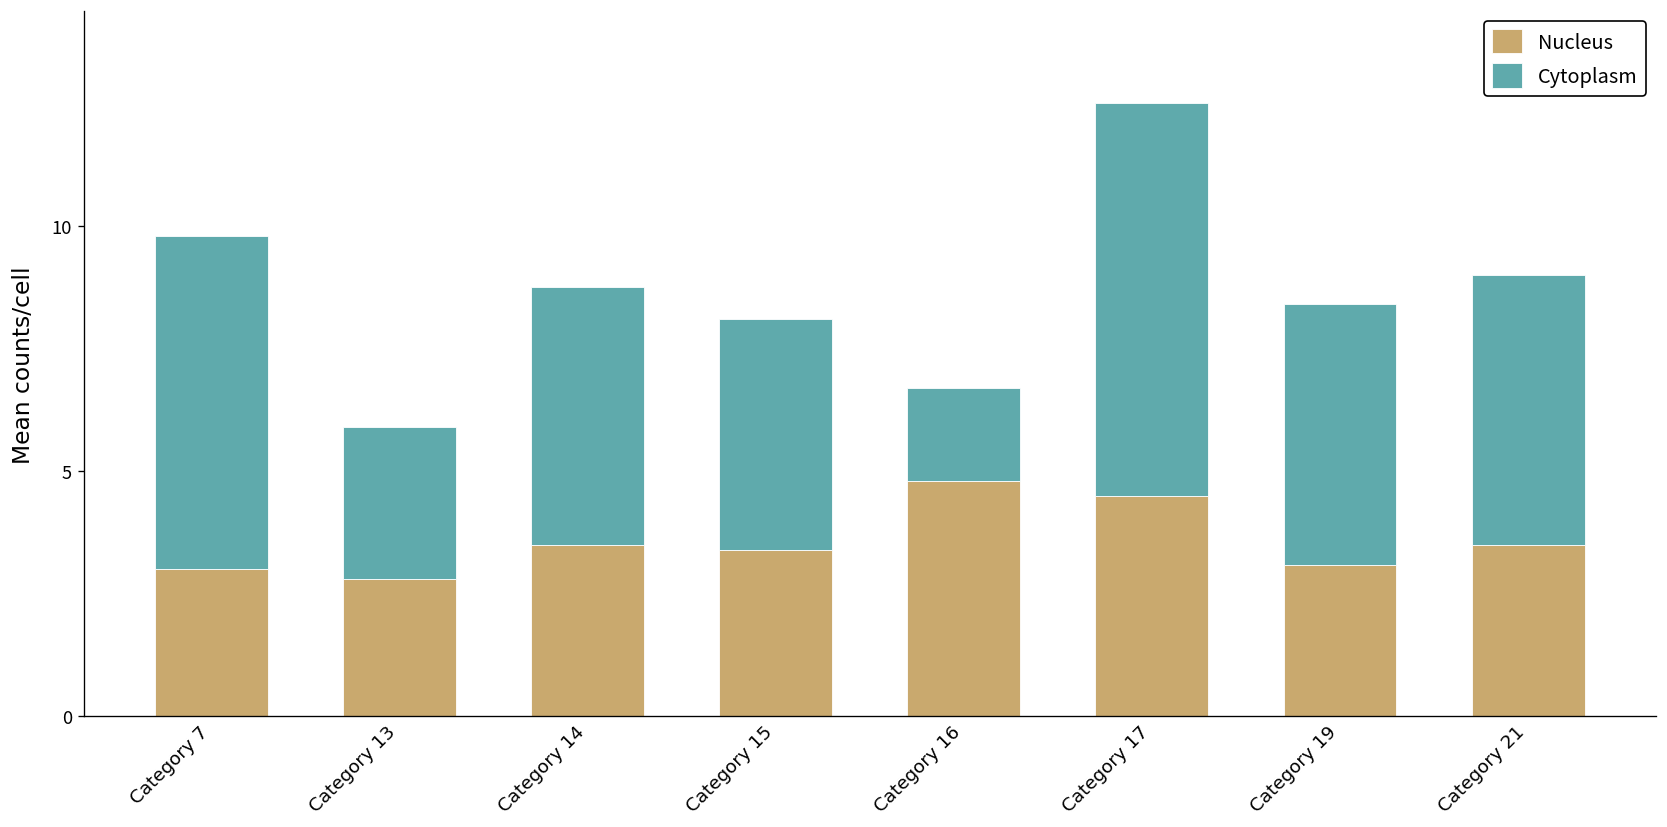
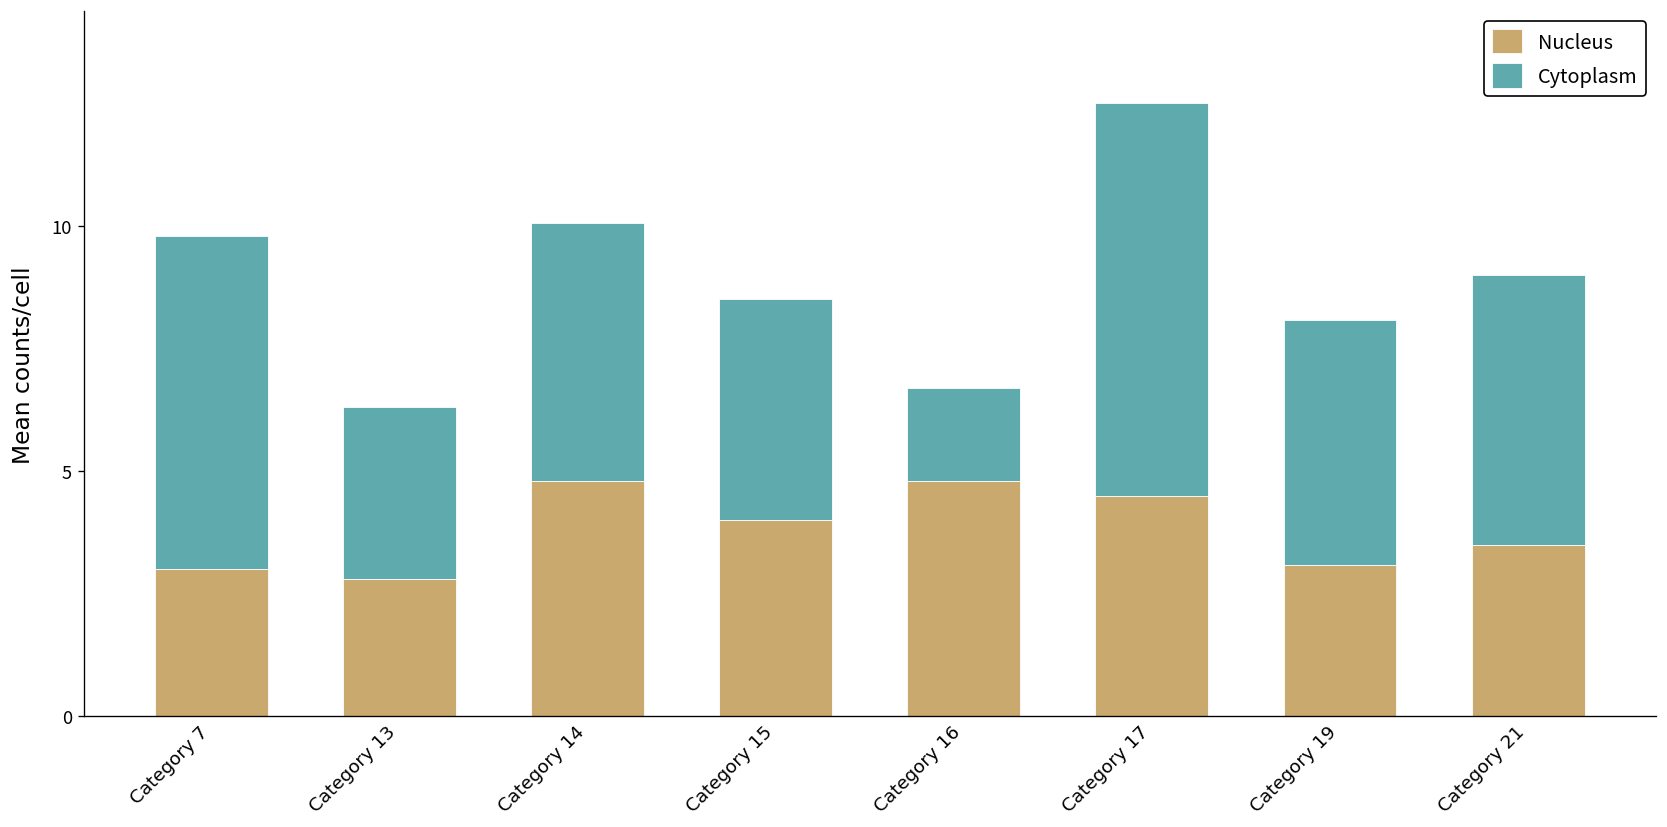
Cytoplasm, Category 13: 3.1 -> 3.5
Nucleus, Category 14: 3.5 -> 4.8
Nucleus, Category 15: 3.4 -> 4.0
Cytoplasm, Category 15: 4.7 -> 4.5
Cytoplasm, Category 19: 5.3 -> 5.0
